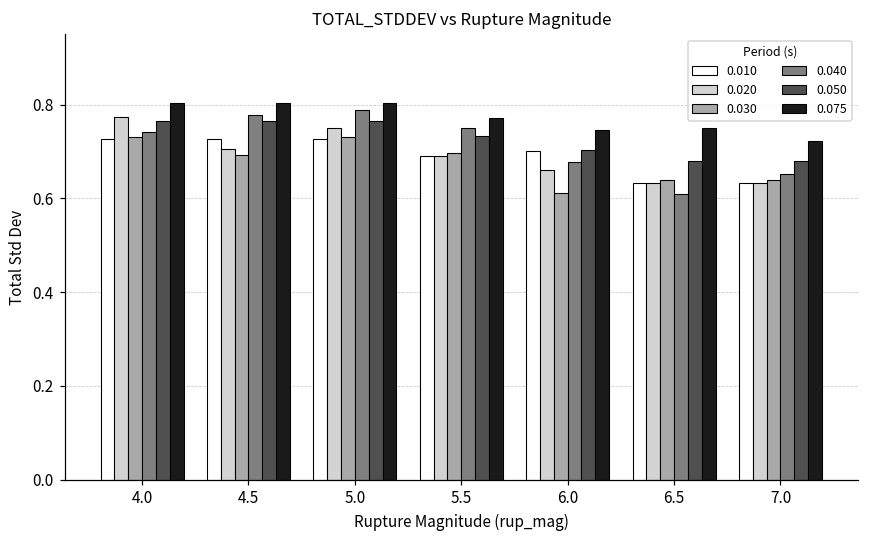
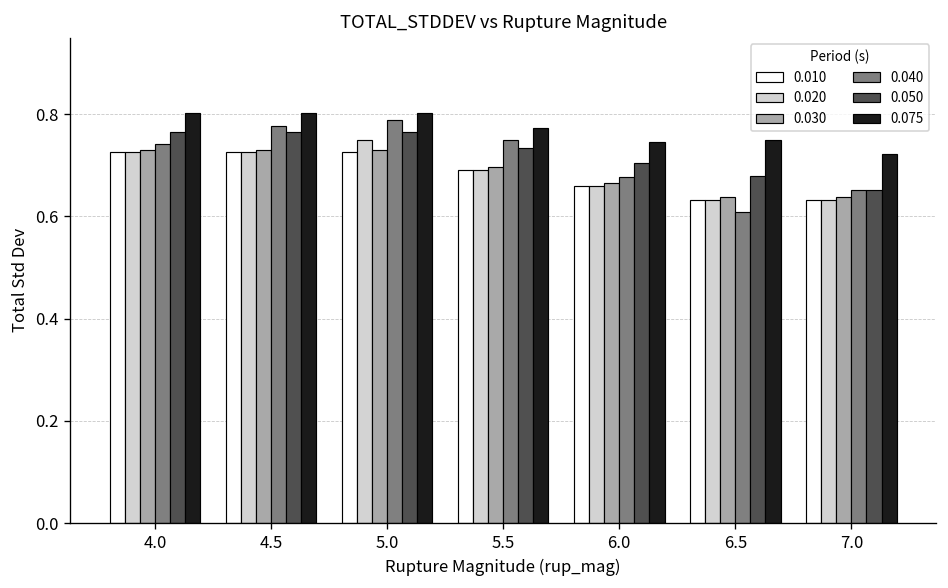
0.020, 4.0: 0.77 -> 0.73
0.020, 4.5: 0.70 -> 0.73
0.030, 4.5: 0.69 -> 0.73
0.010, 6.0: 0.70 -> 0.66
0.030, 6.0: 0.61 -> 0.67
0.050, 7.0: 0.68 -> 0.65
